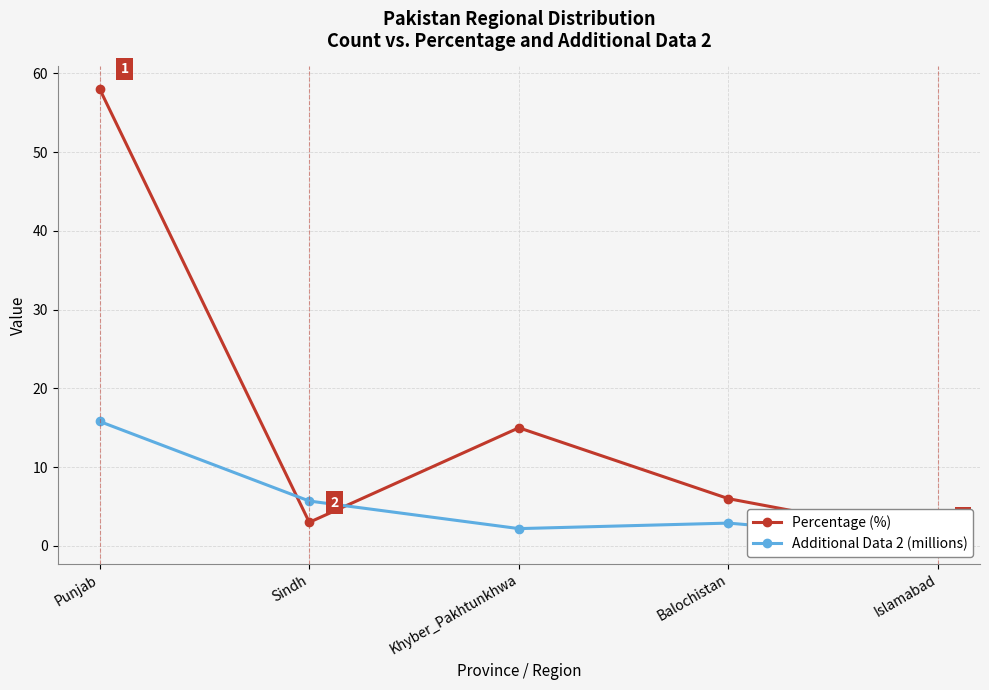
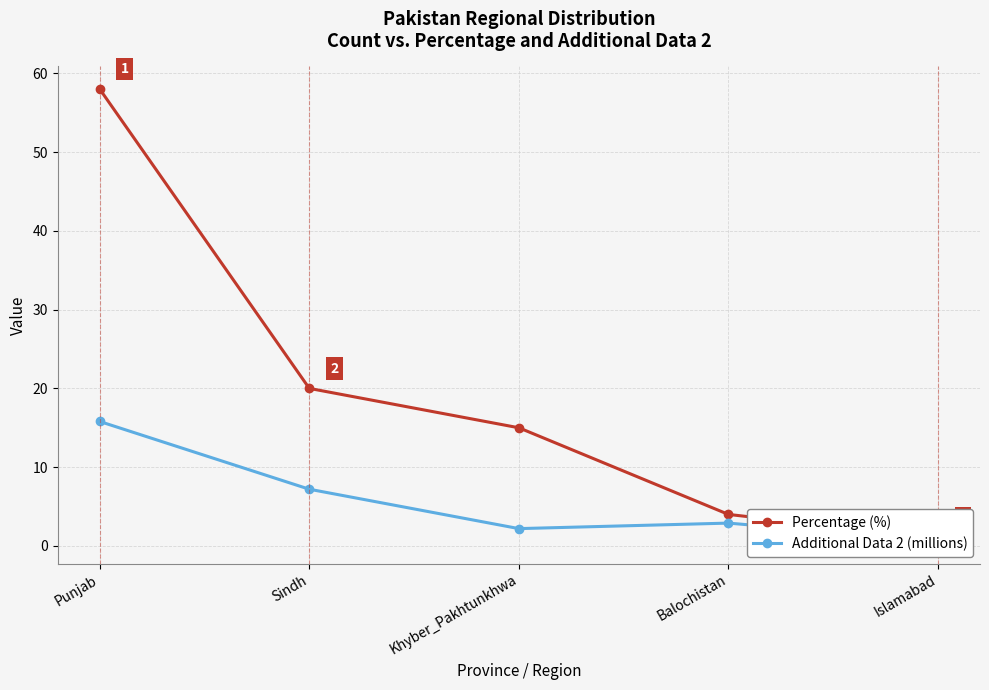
Percentage (%), Sindh: 3 -> 20
Additional Data 2 (millions), Sindh: 6 -> 7
Percentage (%), Balochistan: 6 -> 4
